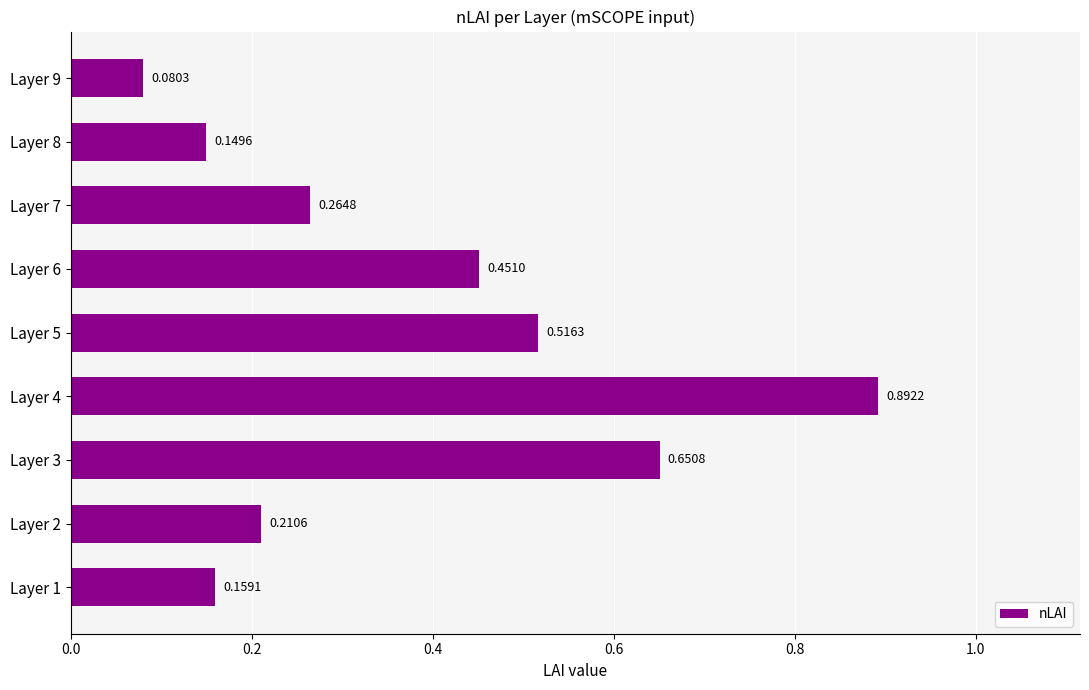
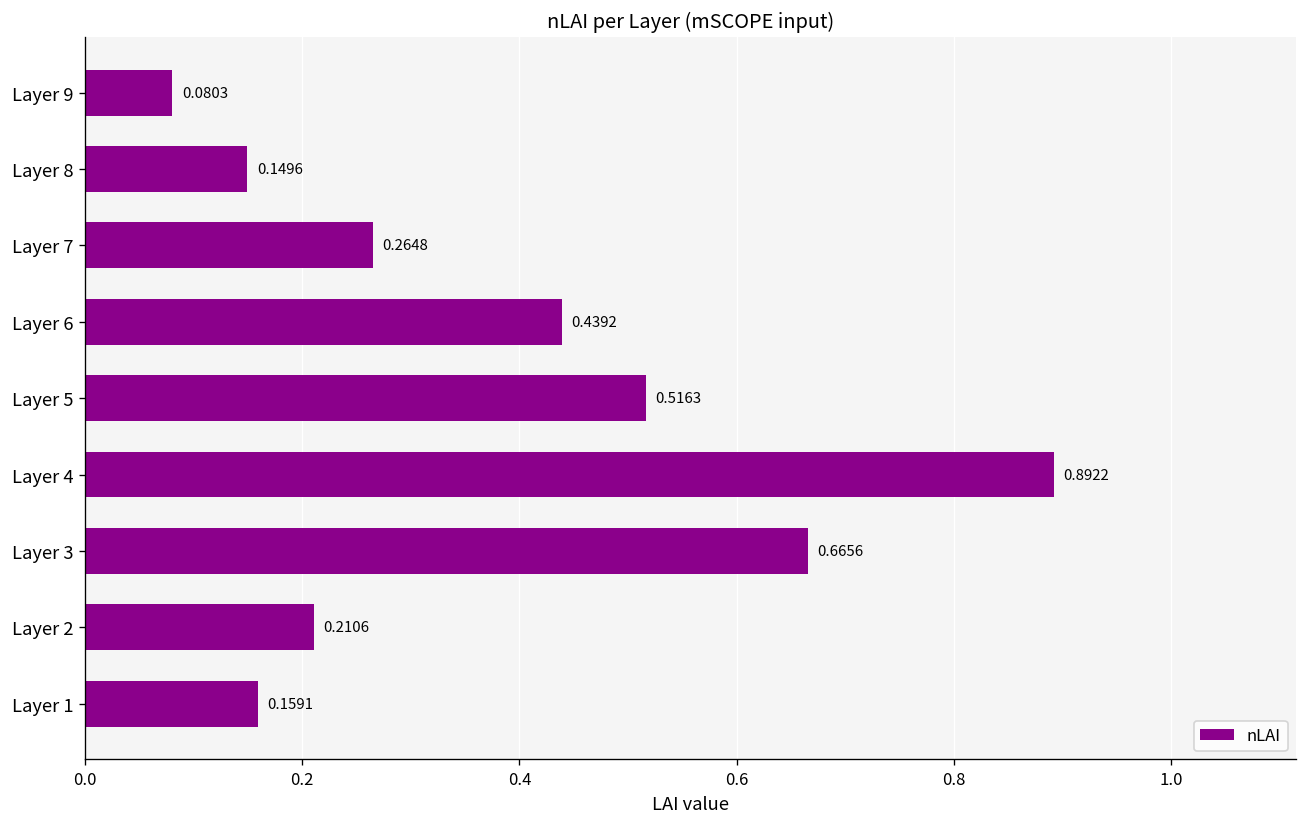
Layer 6: 0.4510 -> 0.4392
Layer 3: 0.6508 -> 0.6656
